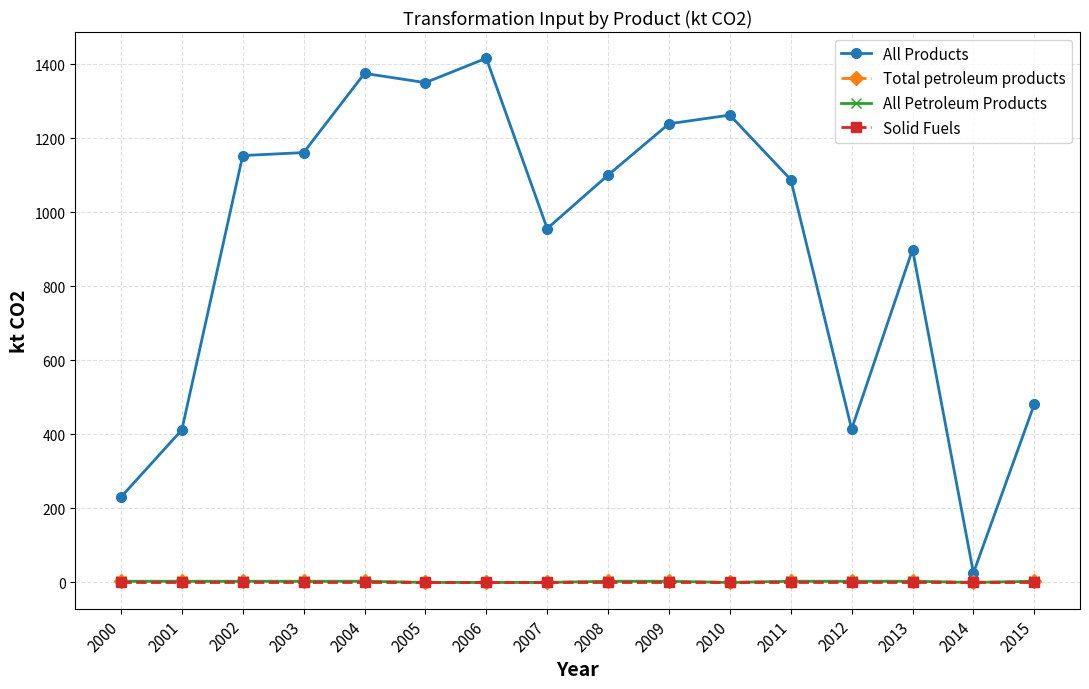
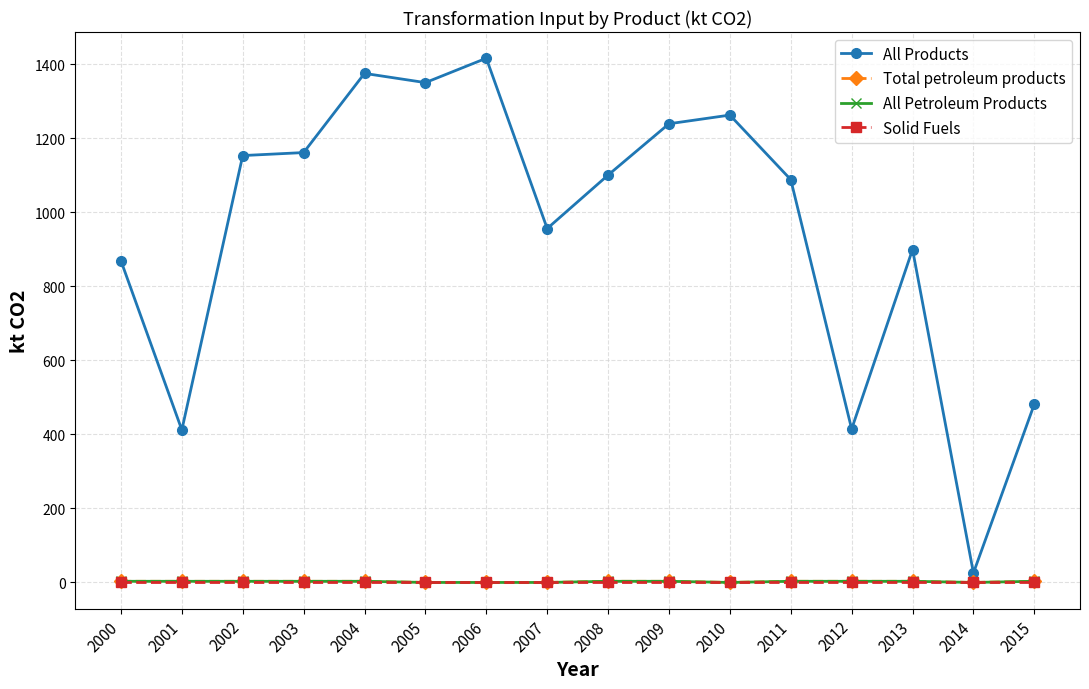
All Products, 2000: 230 -> 870
